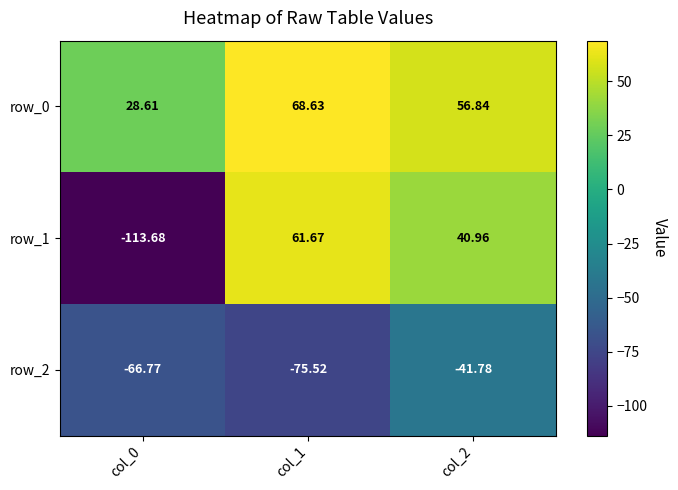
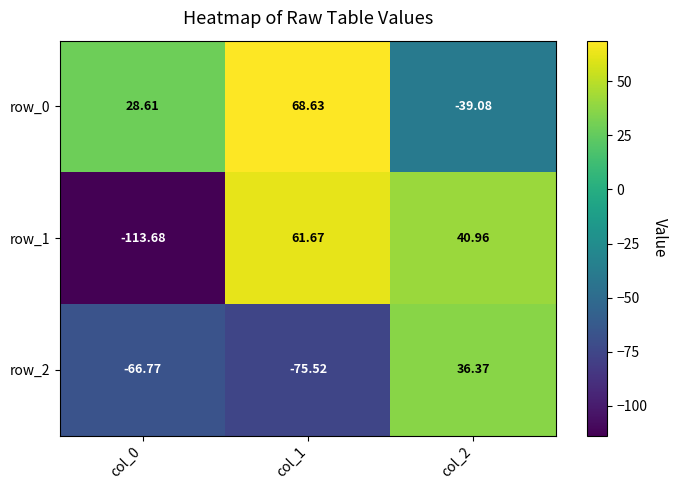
row_0, col_2: 56.84 -> -39.08
row_2, col_2: -41.78 -> 36.37
